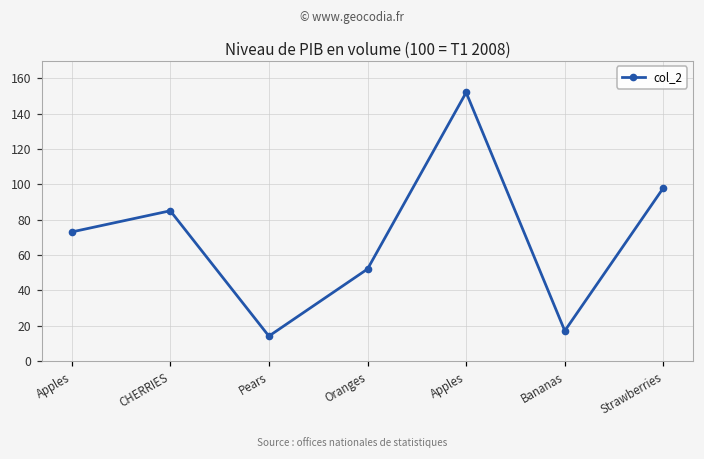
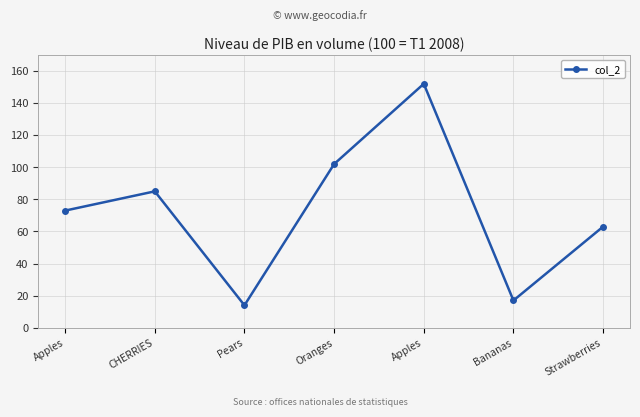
Oranges: 52 -> 102
Strawberries: 98 -> 63
